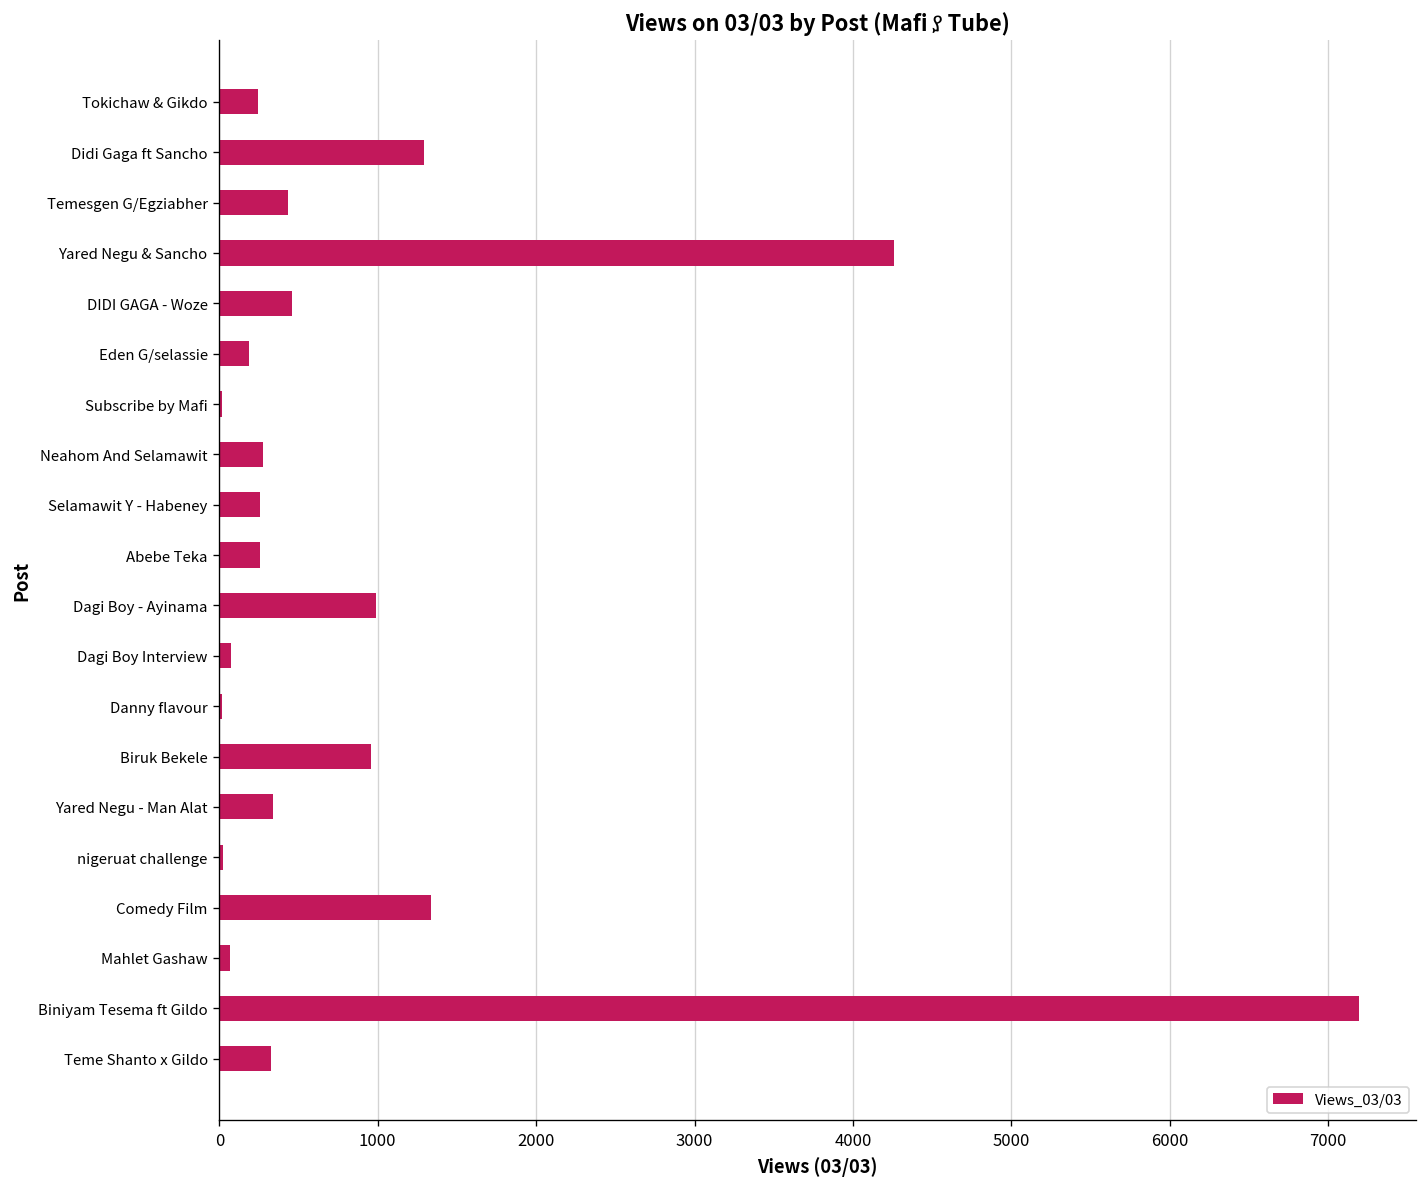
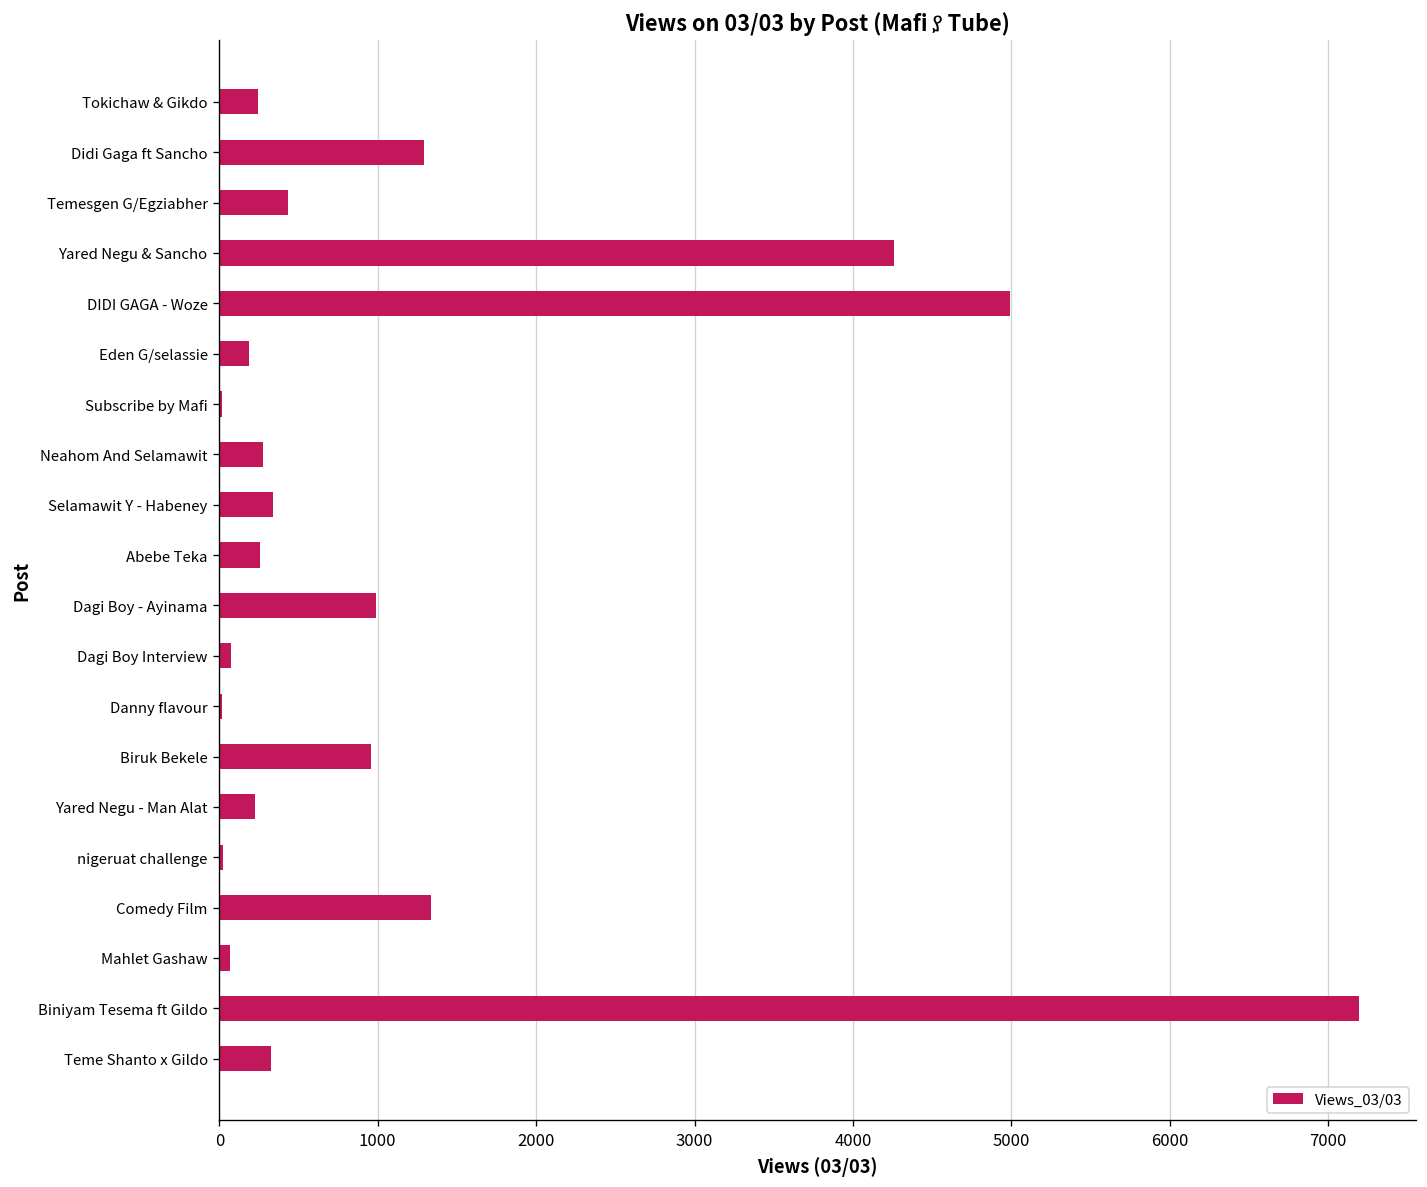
DIDI GAGA - Woze: 460 -> 4990
Selamawit Y - Habeney: 260 -> 340
Yared Negu - Man Alat: 340 -> 220
